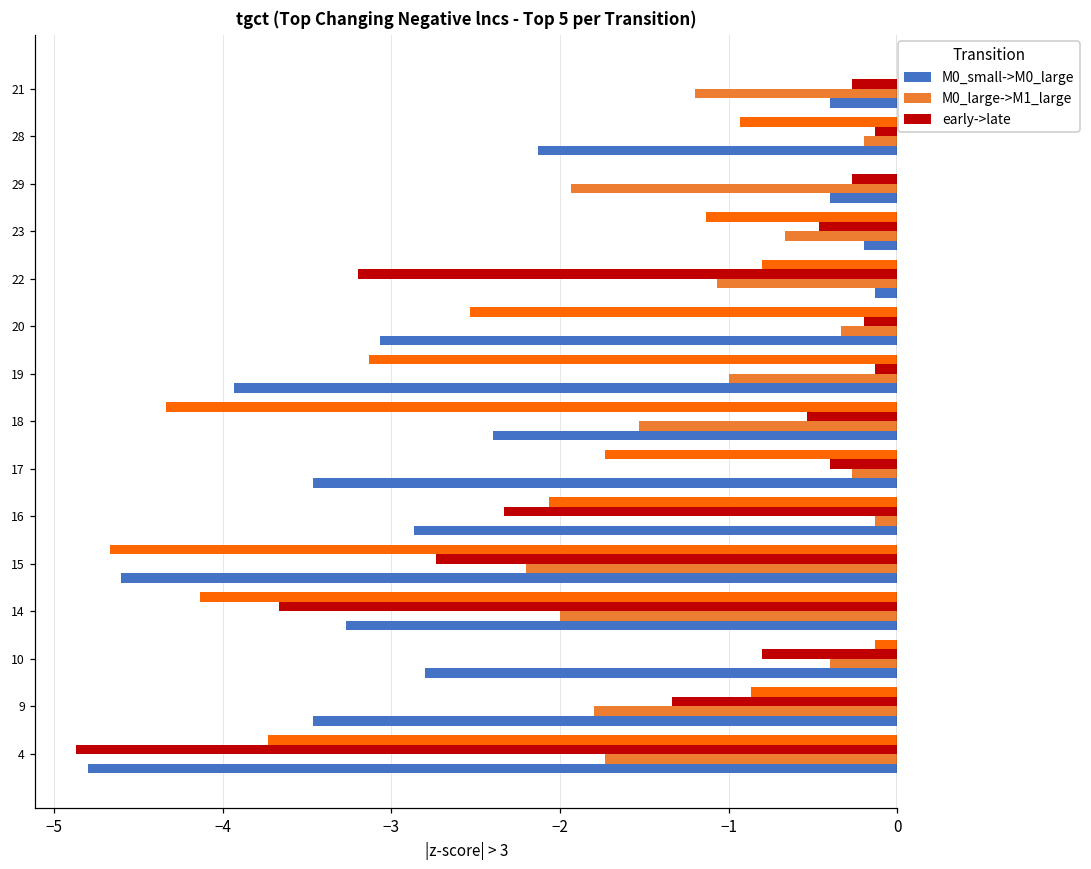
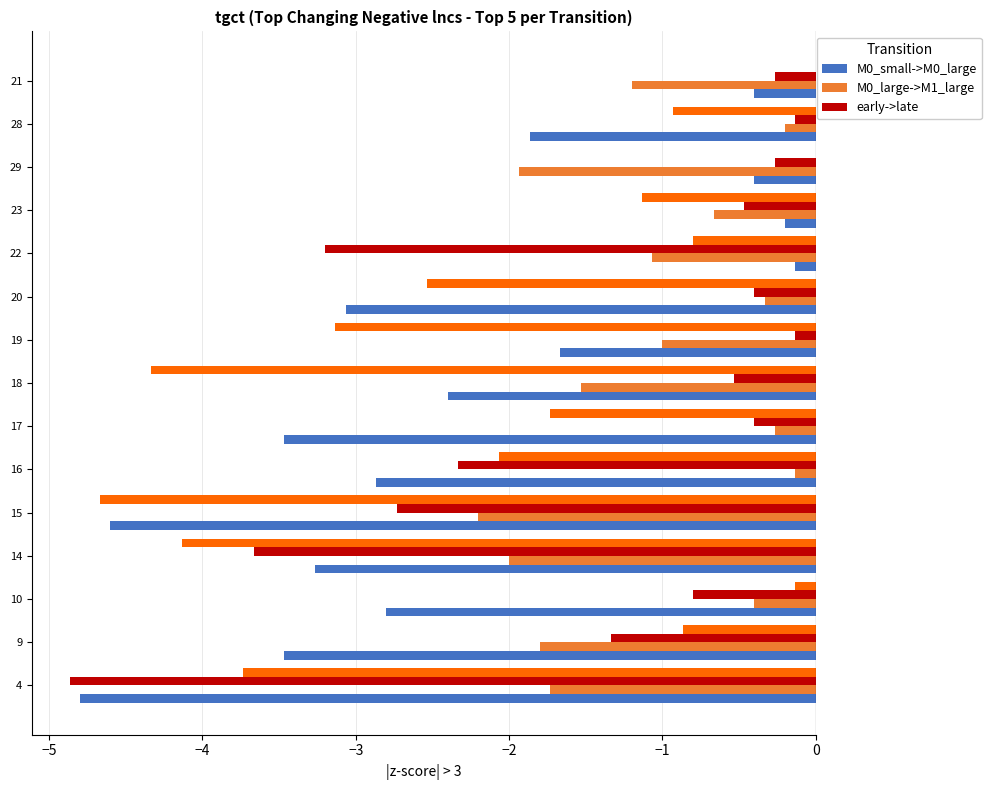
M0_small->M0_large, 28: -2.13 -> -1.87
early->late, 20: -0.20 -> -0.40
M0_small->M0_large, 19: -3.93 -> -1.67
